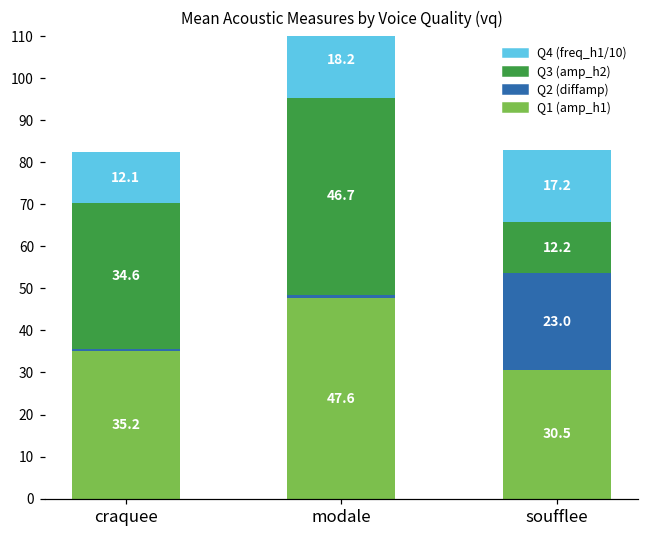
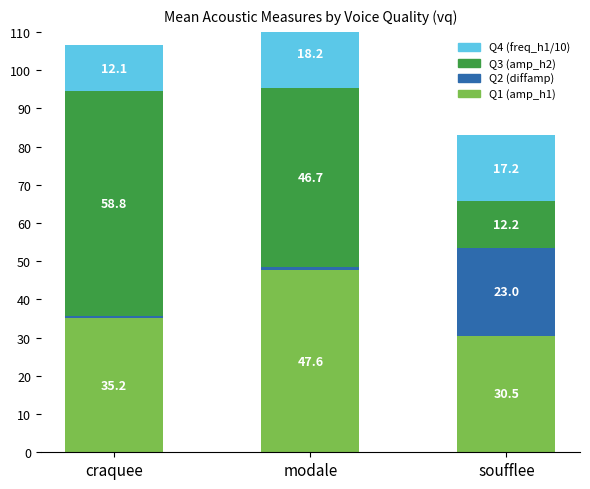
Q3 (amp_h2), craquee: 34.6 -> 58.8
